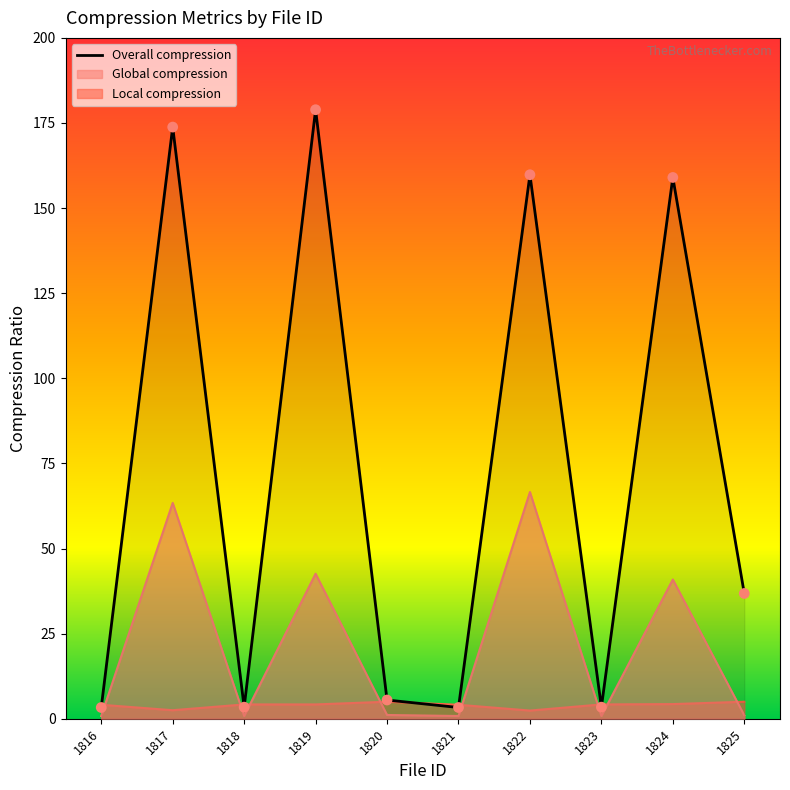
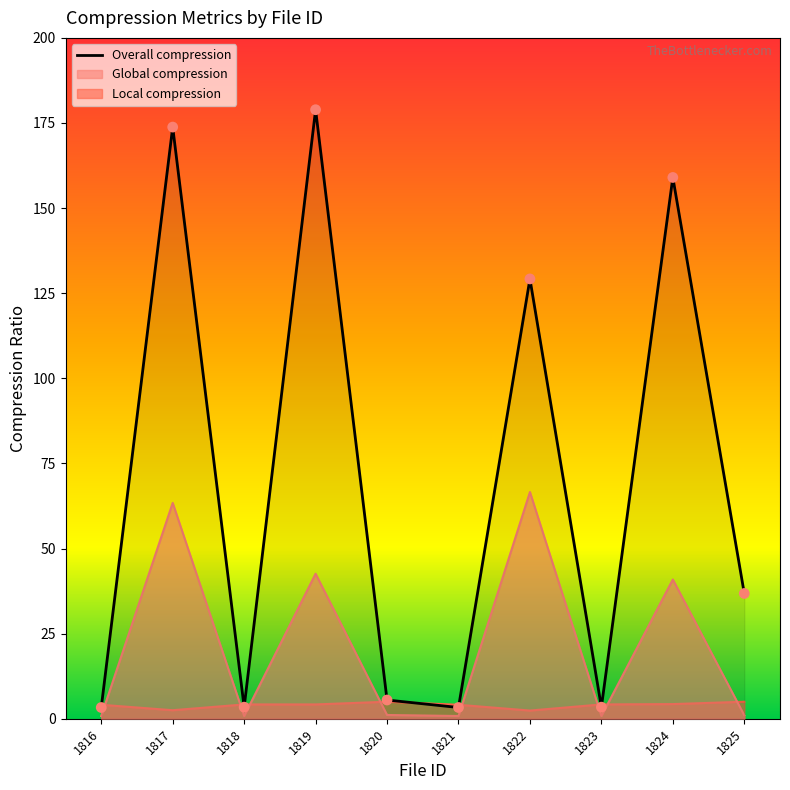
Overall compression, 1822: 160 -> 129
